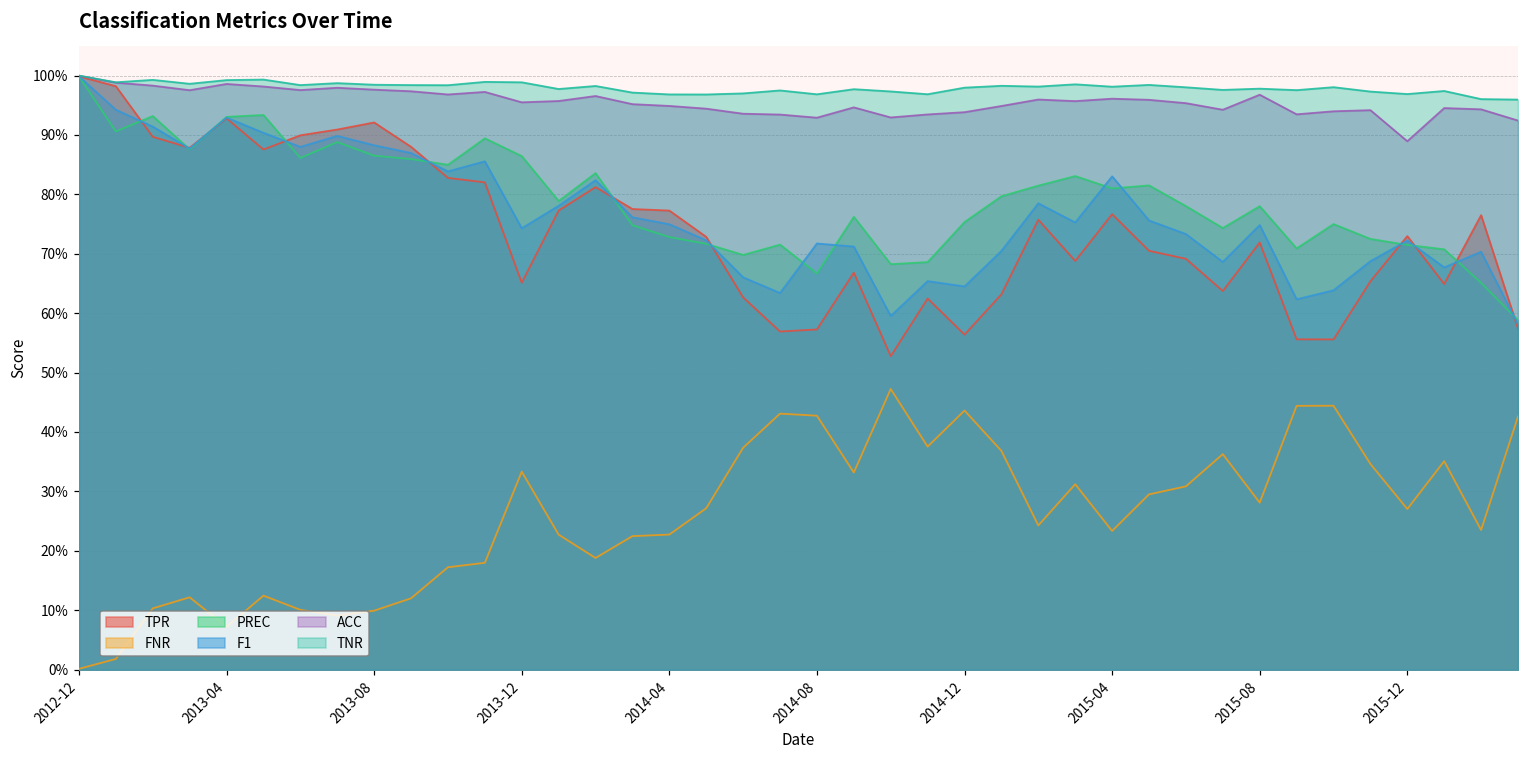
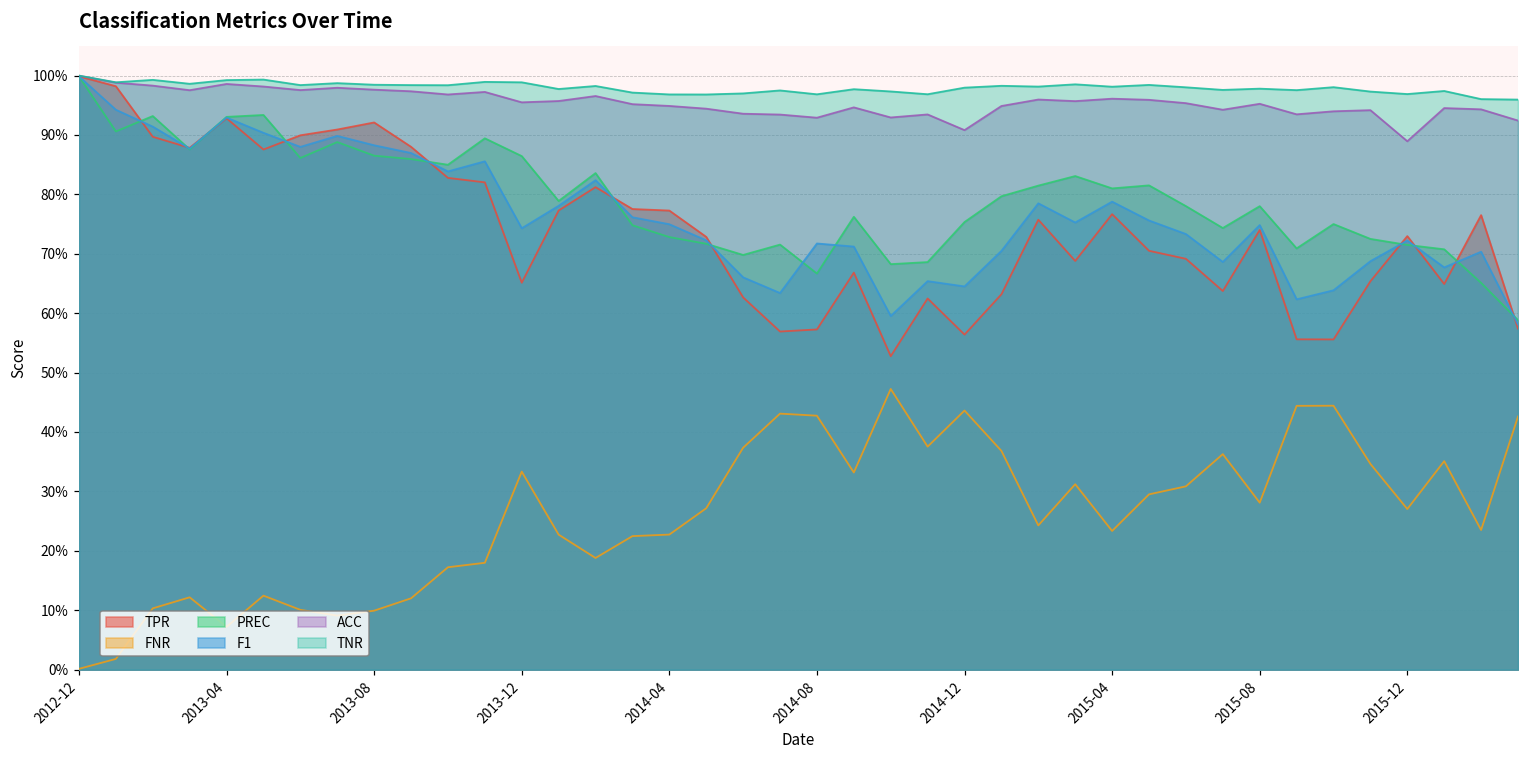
ACC, 2014-12: 94% -> 91%
F1, 2015-04: 83% -> 79%
TPR, 2015-08: 72% -> 74%
ACC, 2015-08: 97% -> 95%
